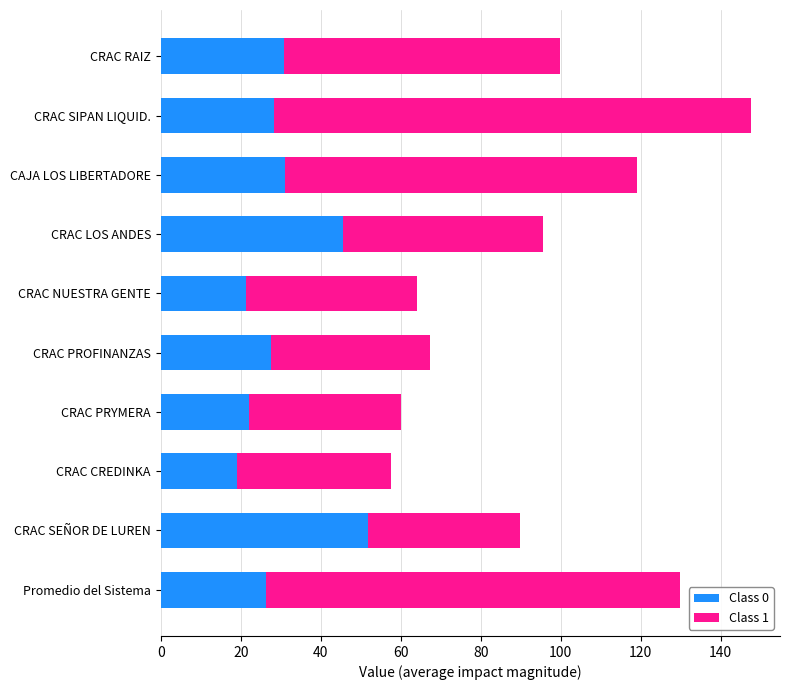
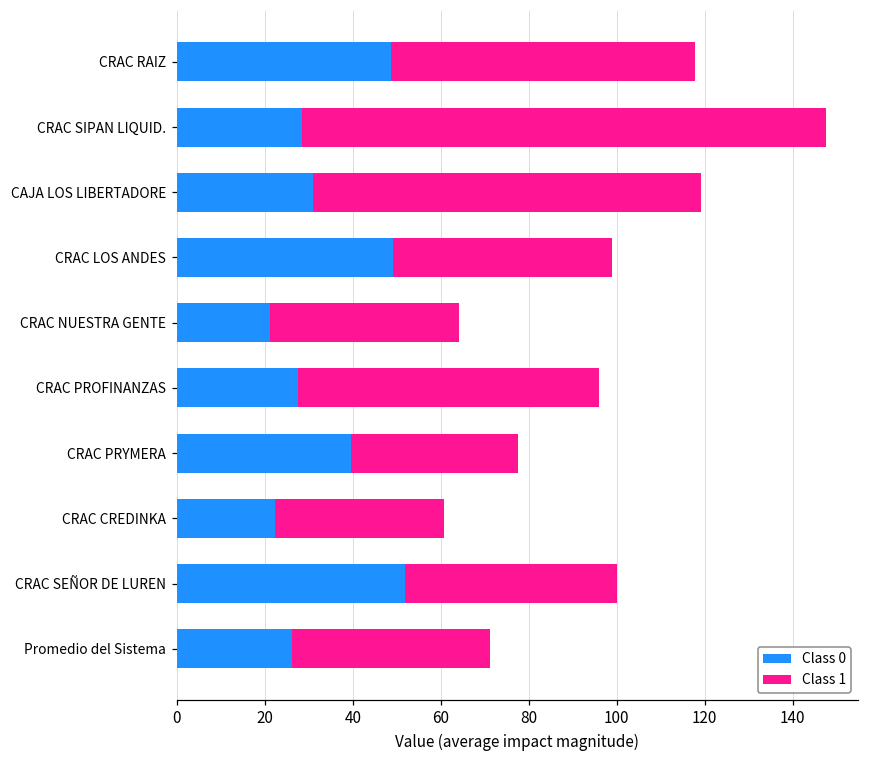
Class 0, CRAC RAIZ: 31 -> 49
Class 0, CRAC LOS ANDES: 46 -> 49
Class 1, CRAC PROFINANZAS: 40 -> 68
Class 0, CRAC PRYMERA: 22 -> 40
Class 0, CRAC CREDINKA: 19 -> 22
Class 1, CRAC SEÑOR DE LUREN: 38 -> 48
Class 1, Promedio del Sistema: 104 -> 45
